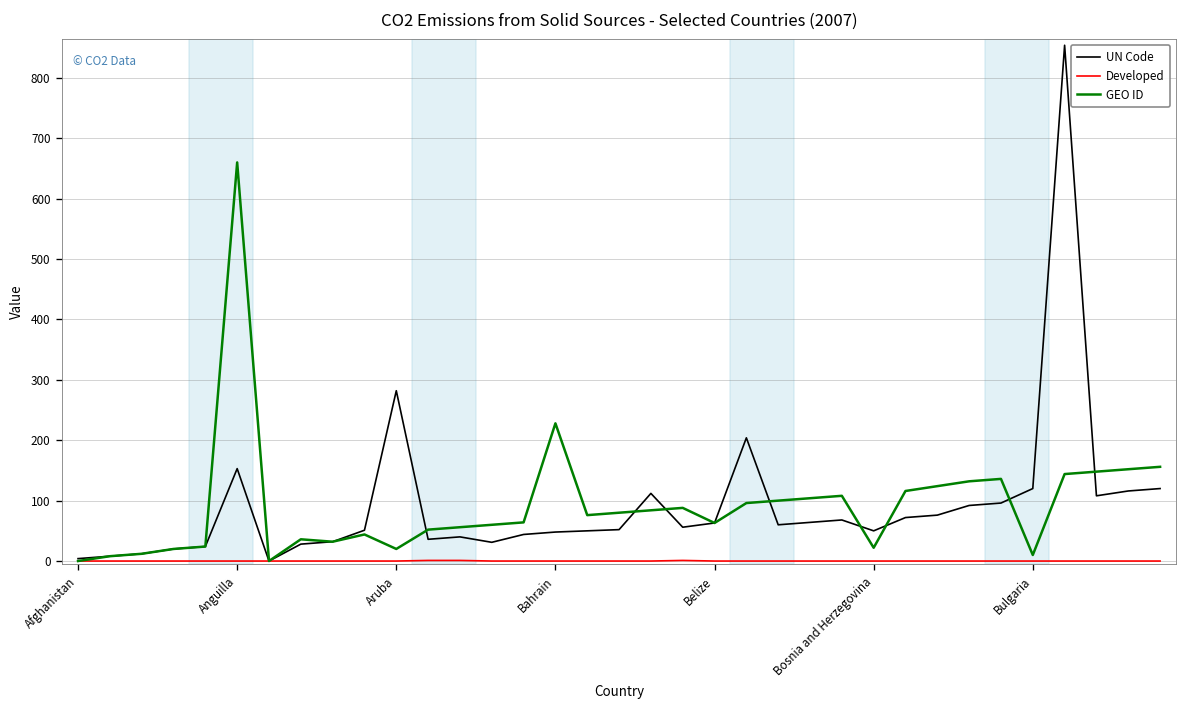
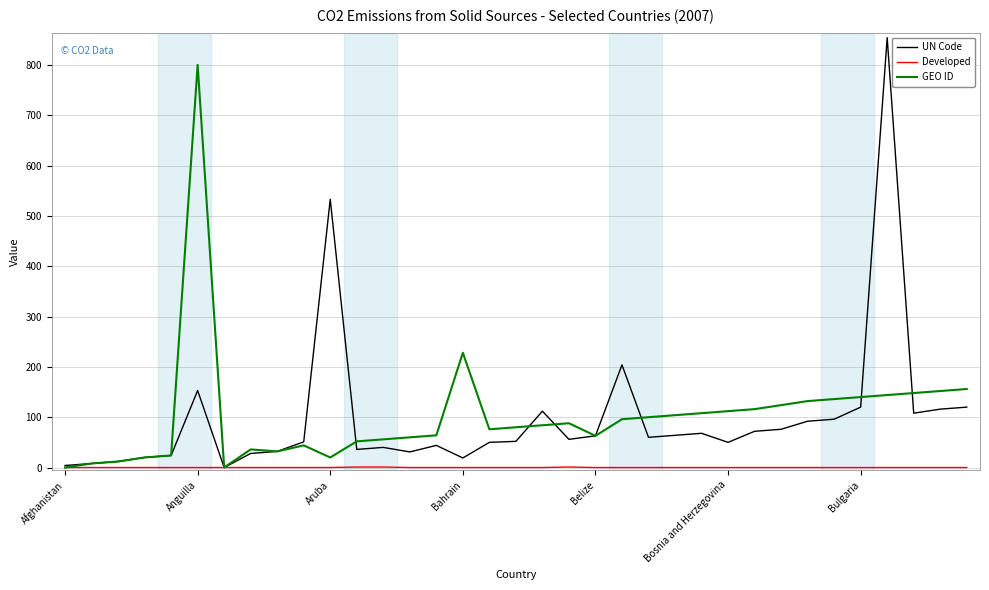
GEO ID, Anguilla: 660 -> 800
UN Code, Aruba: 280 -> 530
UN Code, Bahrain: 50 -> 20
GEO ID, Bosnia and Herzegovina: 20 -> 110
GEO ID, Bulgaria: 10 -> 140
